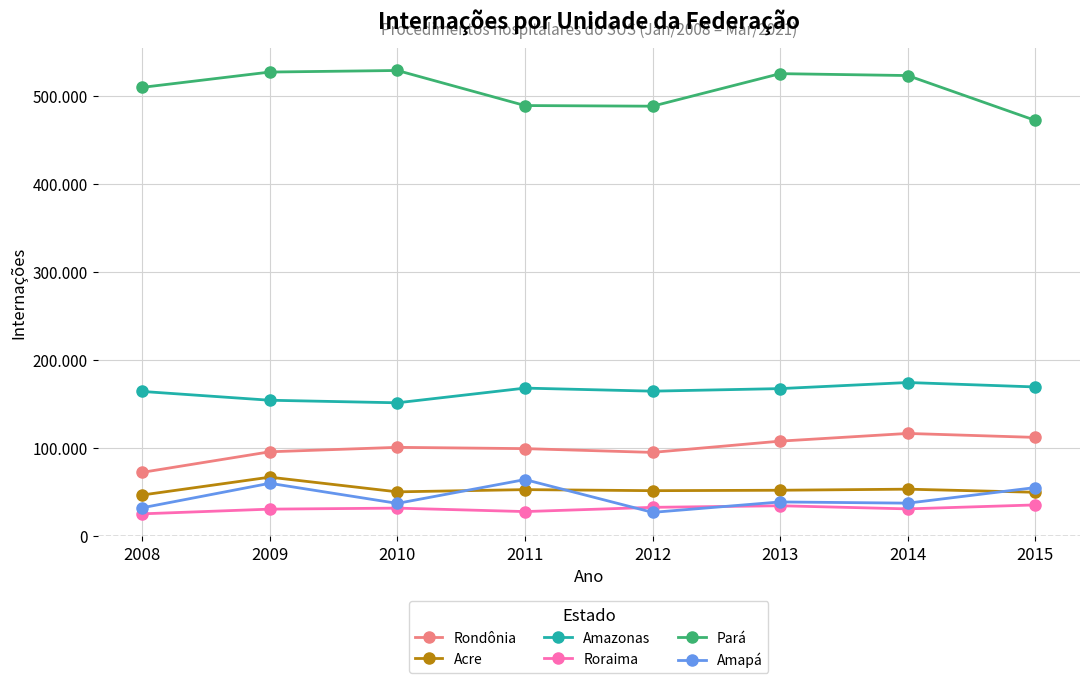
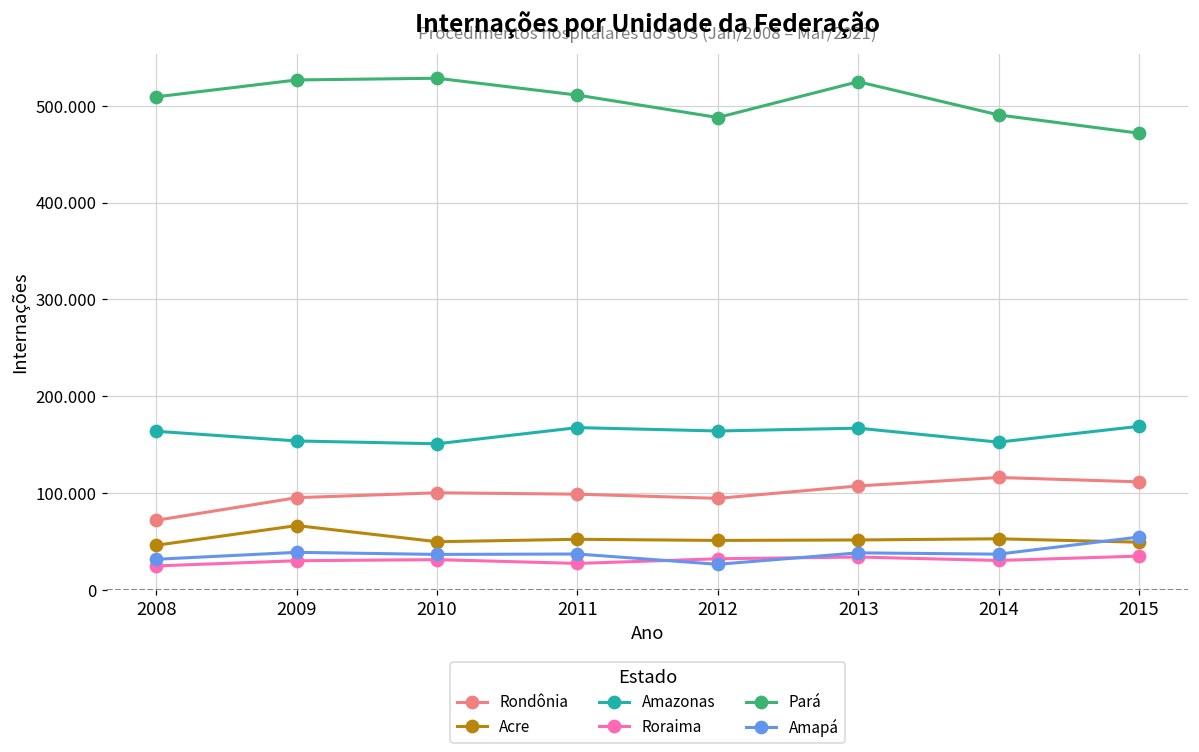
Amapá, 2009: 60 -> 40
Pará, 2011: 490 -> 510
Amapá, 2011: 60 -> 40
Amazonas, 2014: 170 -> 150
Pará, 2014: 520 -> 490
